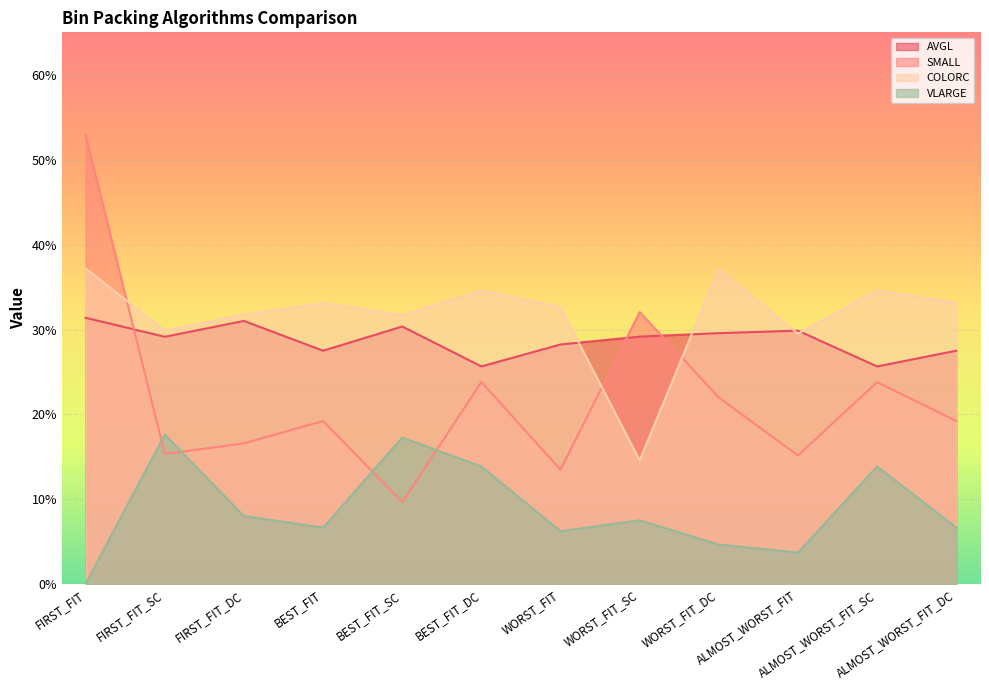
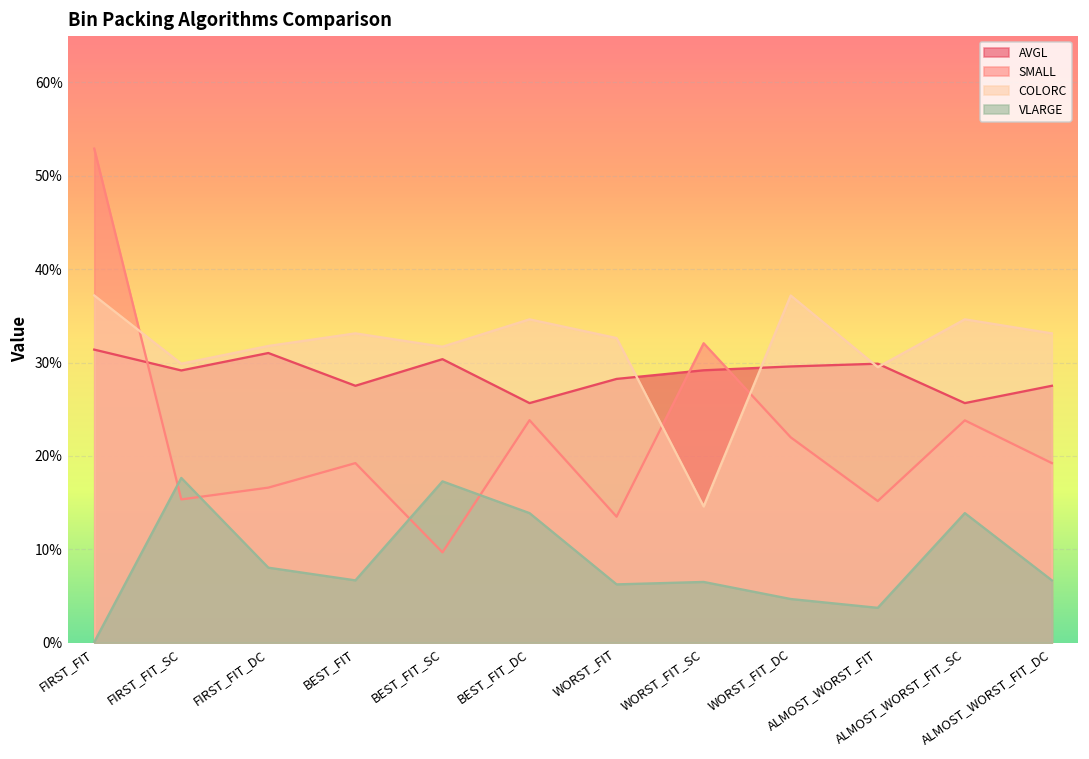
VLARGE, WORST_FIT_SC: 8% -> 7%
